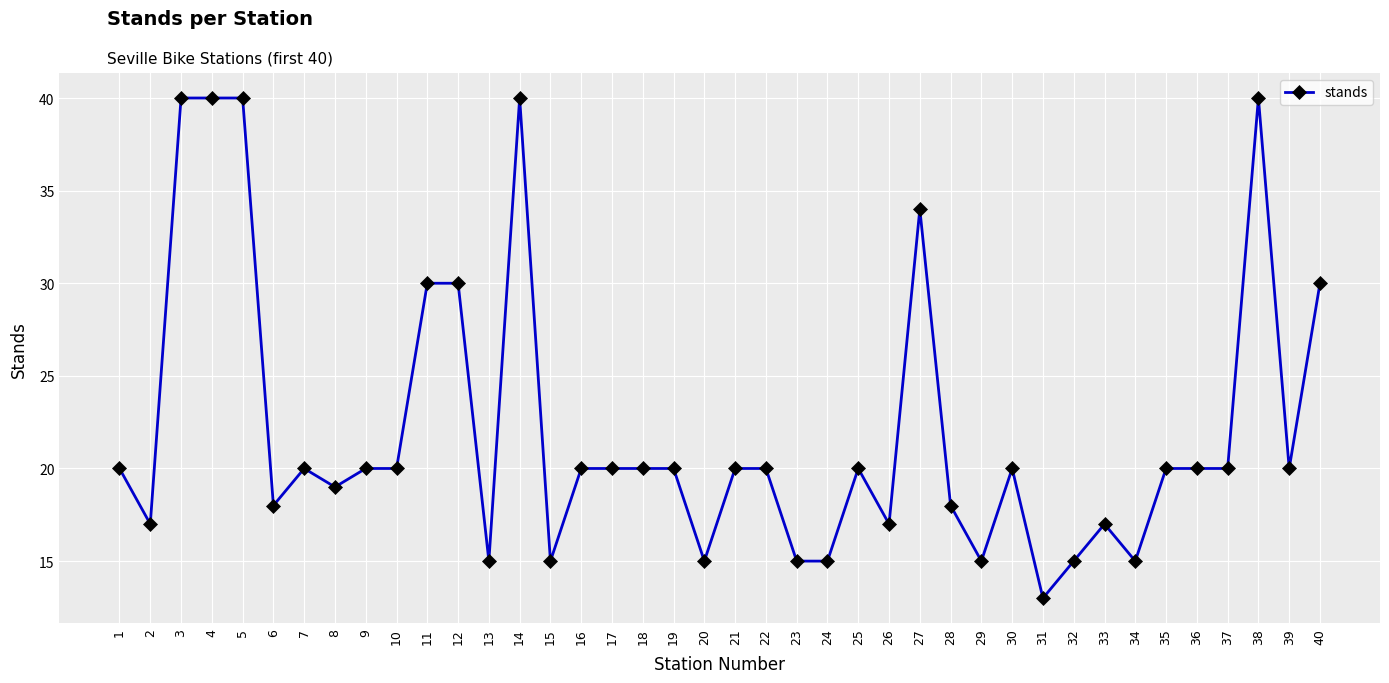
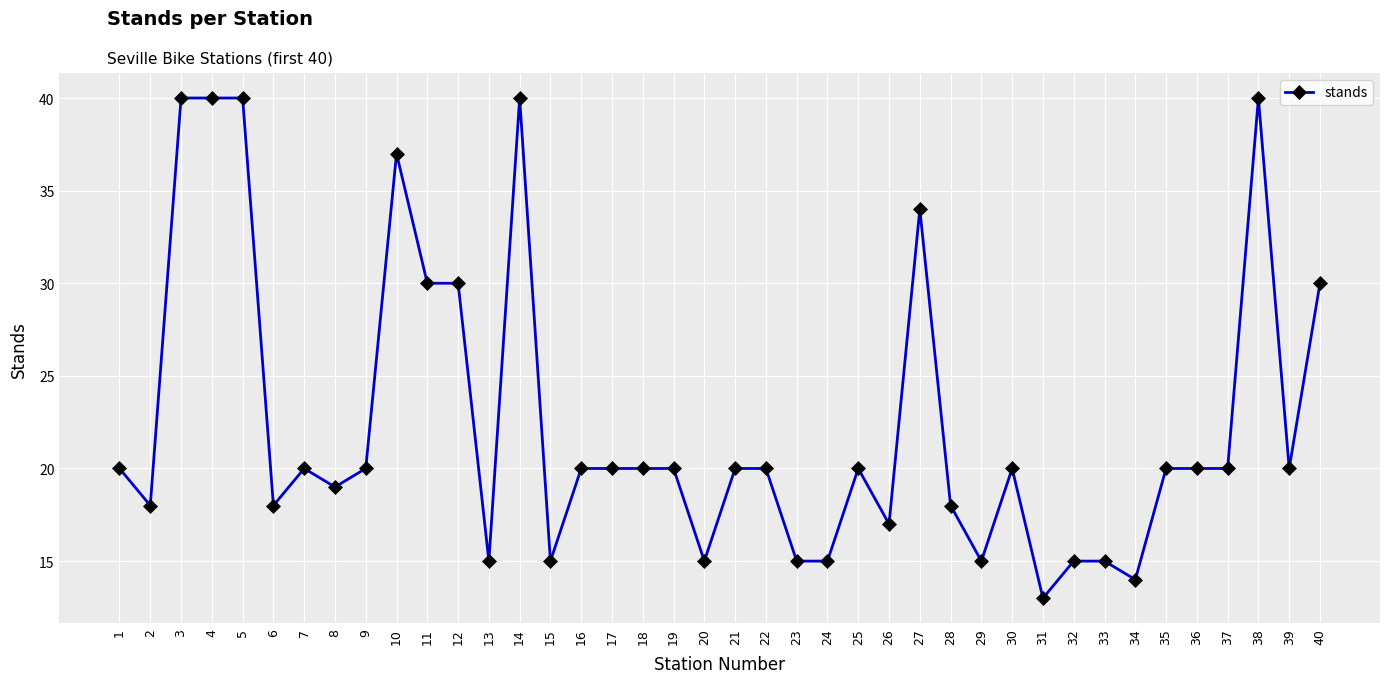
2: 17 -> 18
10: 20 -> 37
33: 17 -> 15
34: 15 -> 14
